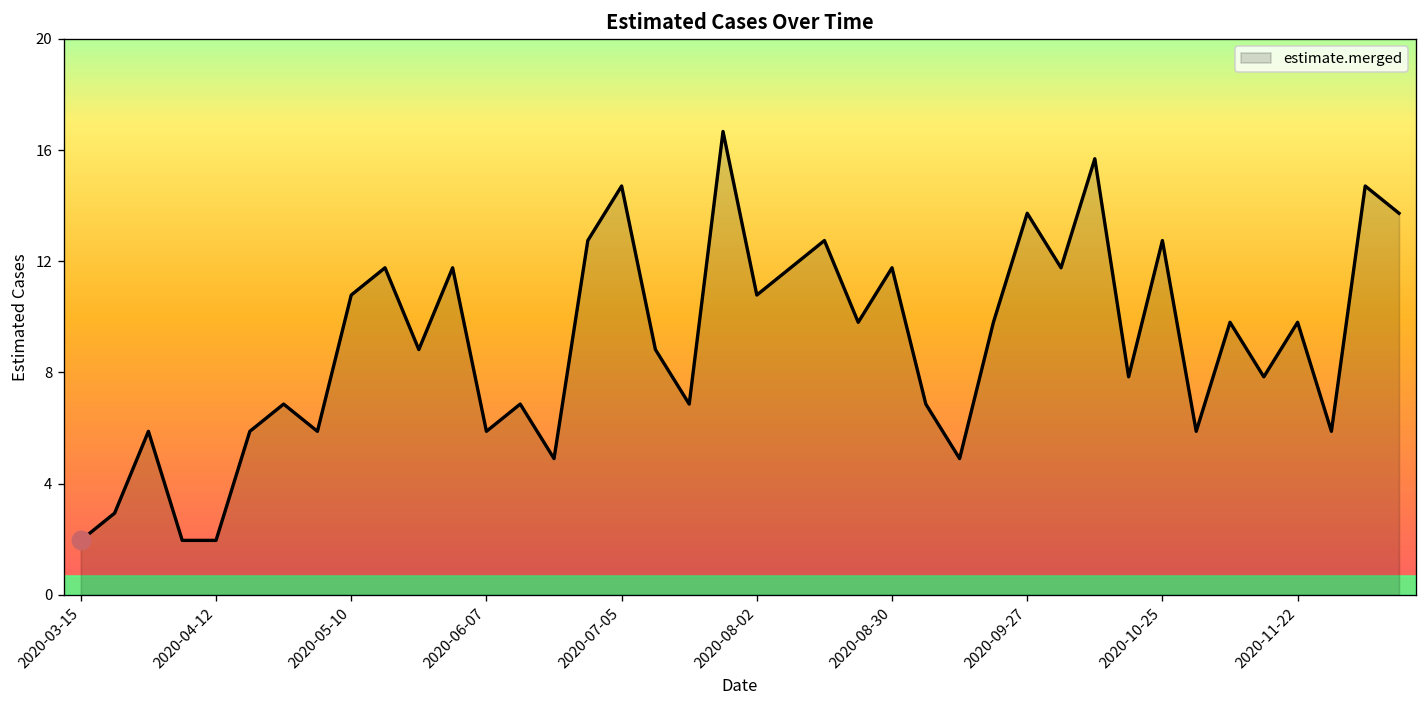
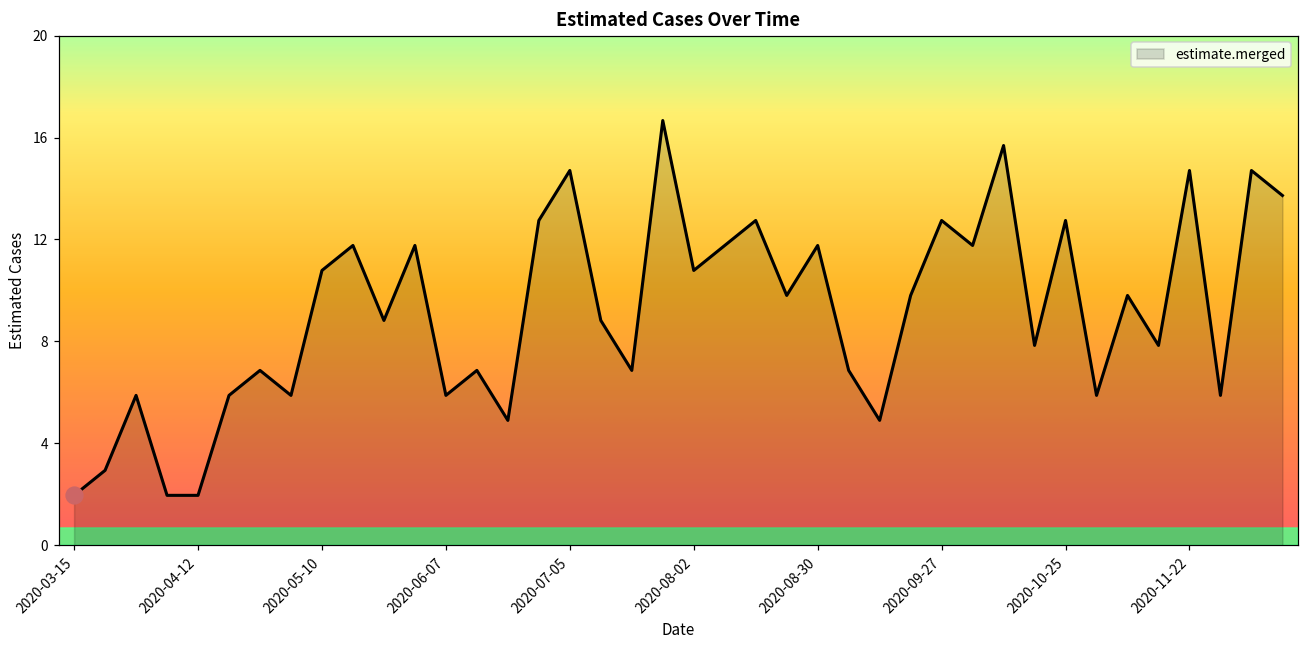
estimate.merged, 2020-09-27: 14 -> 13
estimate.merged, 2020-11-22: 10 -> 15
